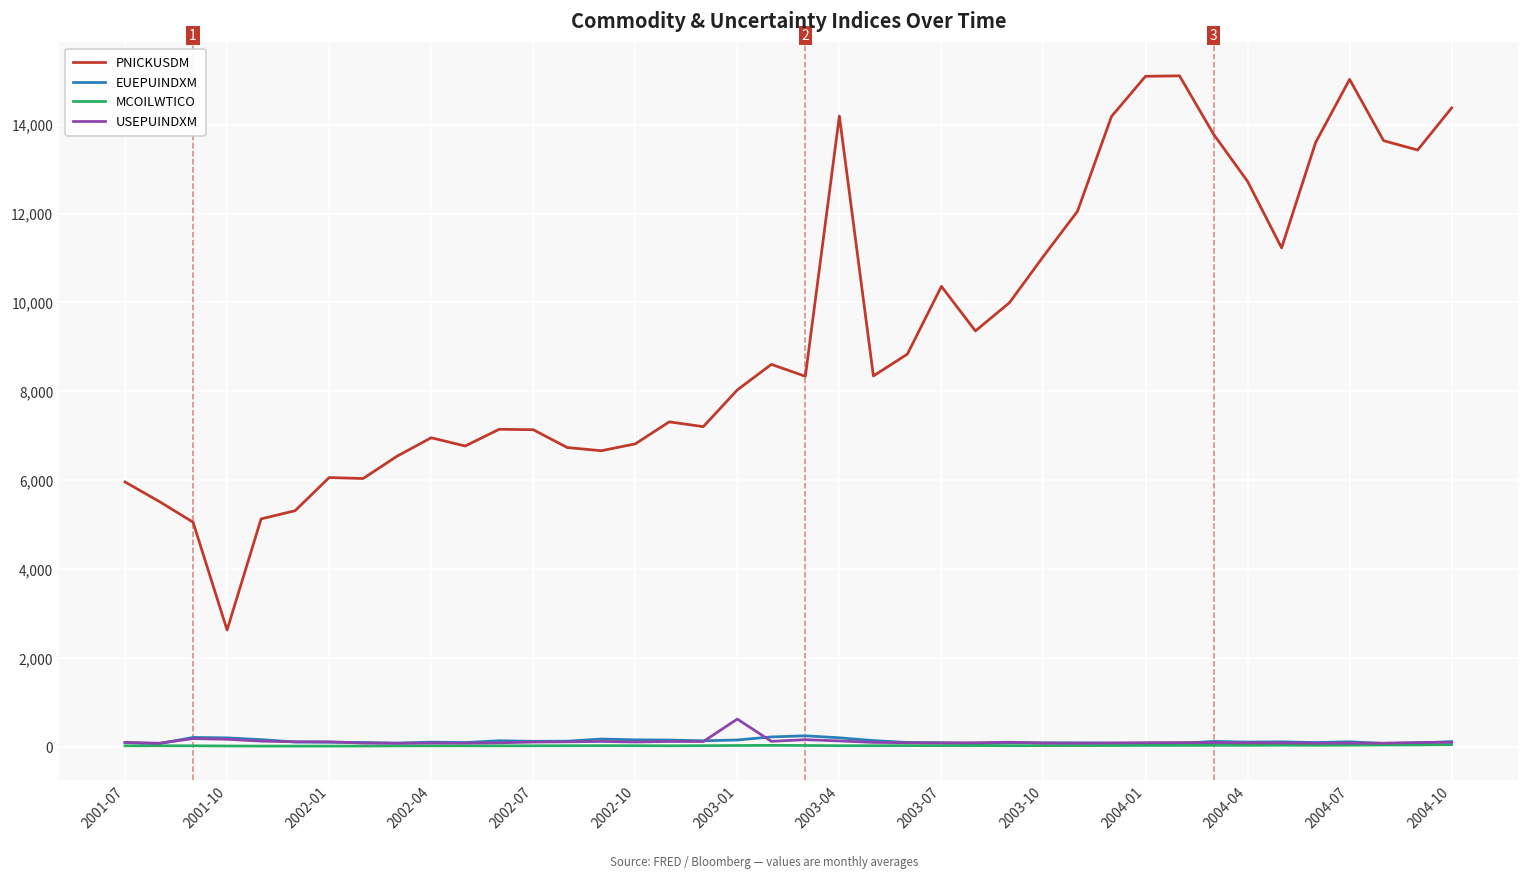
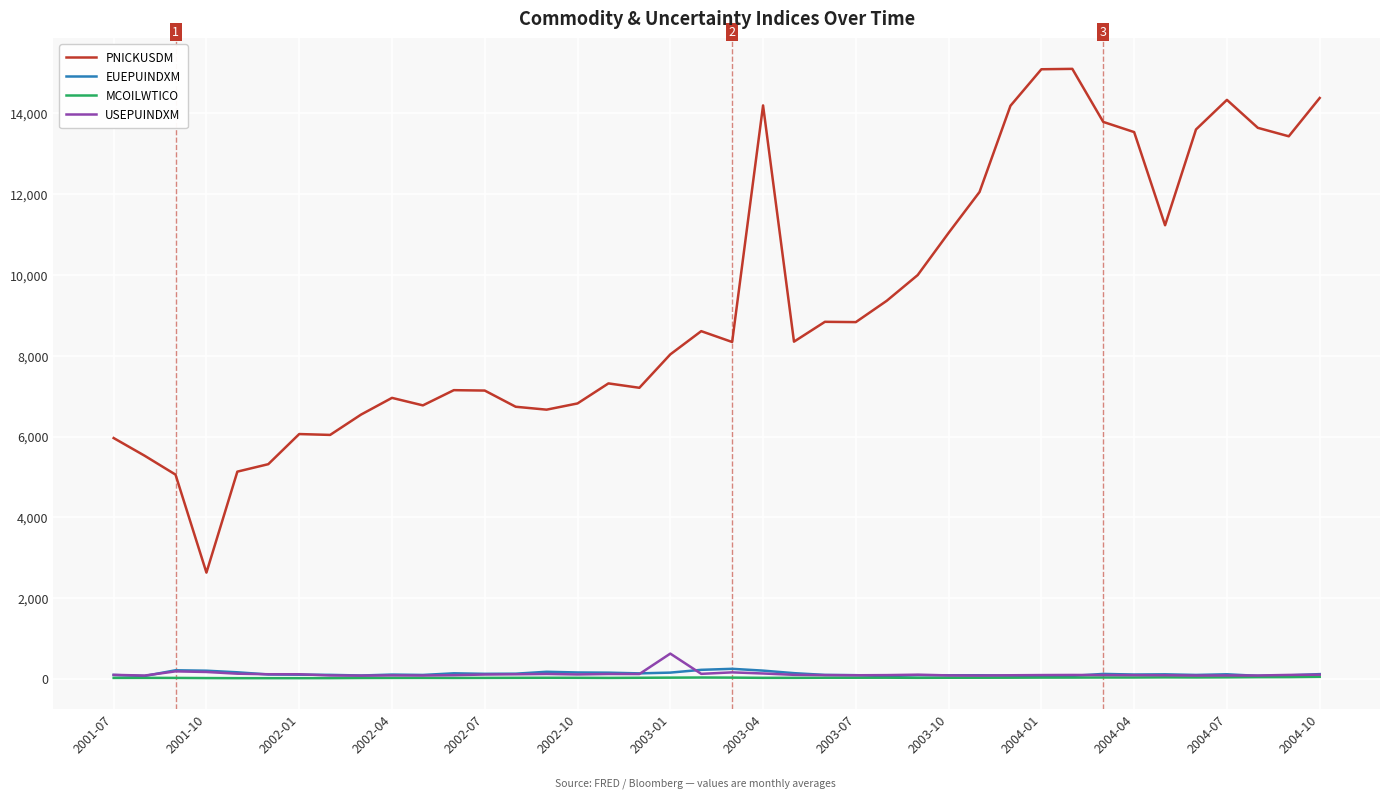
PNICKUSDM, 2003-07: 10,400 -> 8,800
PNICKUSDM, 2004-04: 12,700 -> 13,500
PNICKUSDM, 2004-07: 15,000 -> 14,300
